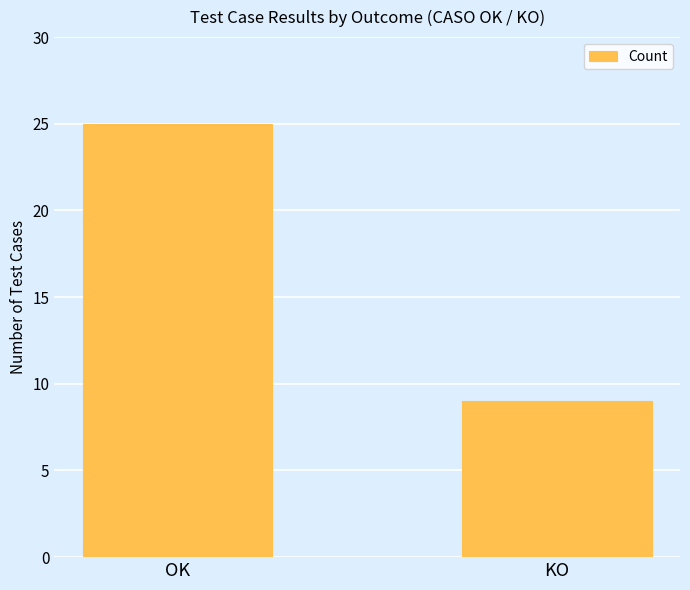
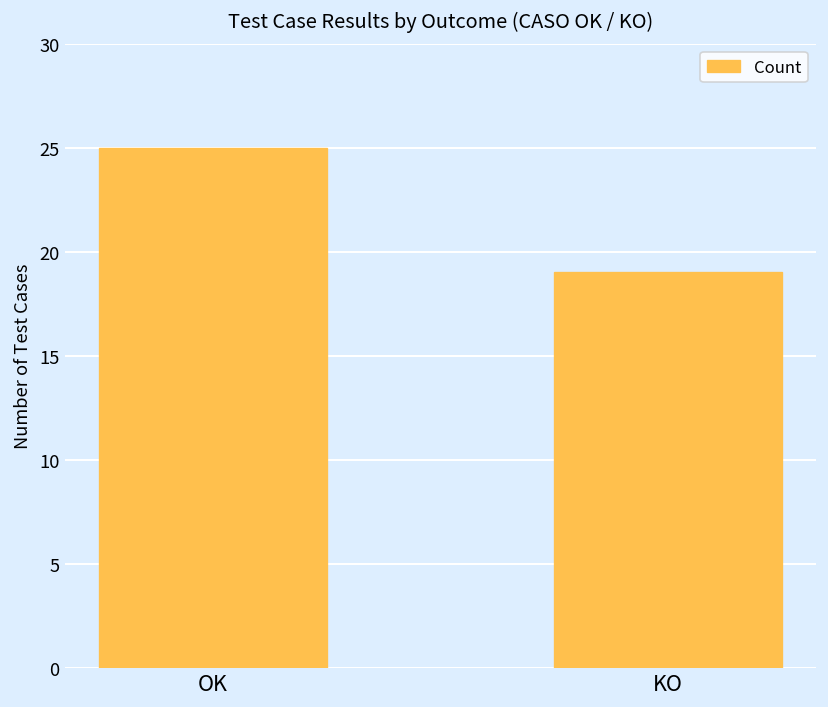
KO: 9 -> 19
